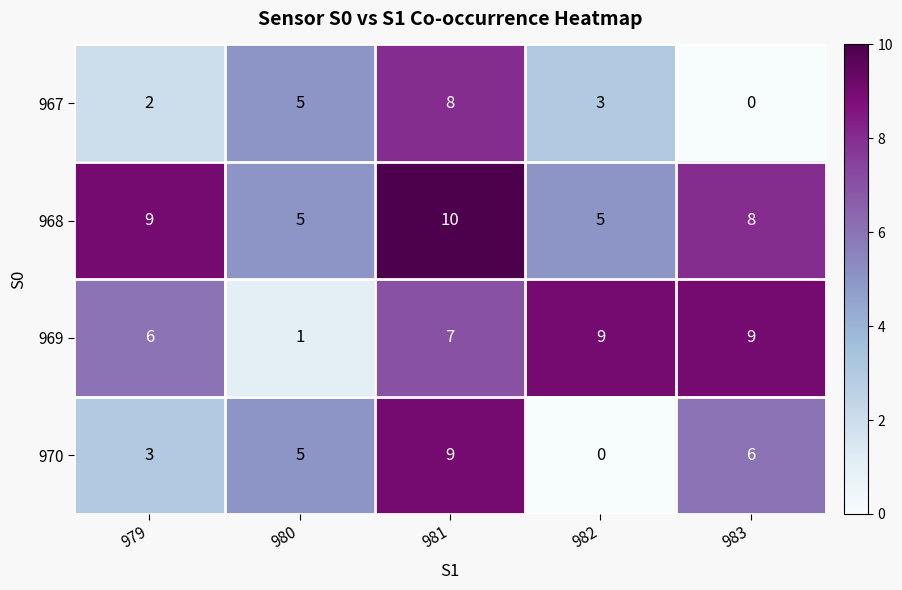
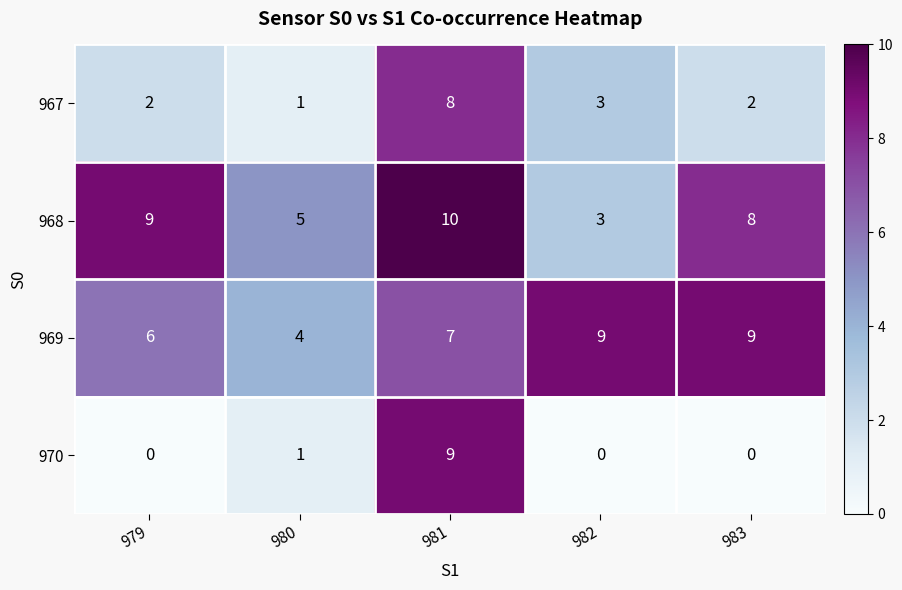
967, 980: 5 -> 1
967, 983: 0 -> 2
968, 982: 5 -> 3
969, 980: 1 -> 4
970, 979: 3 -> 0
970, 980: 5 -> 1
970, 983: 6 -> 0
